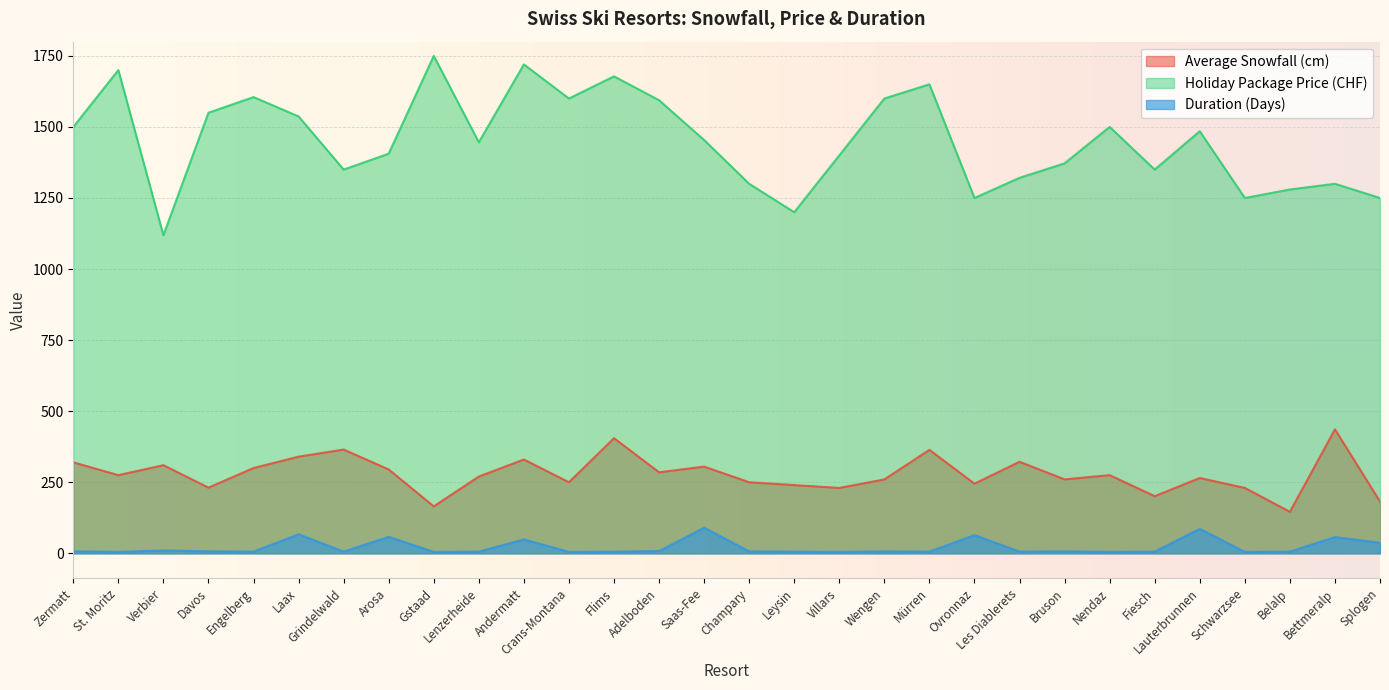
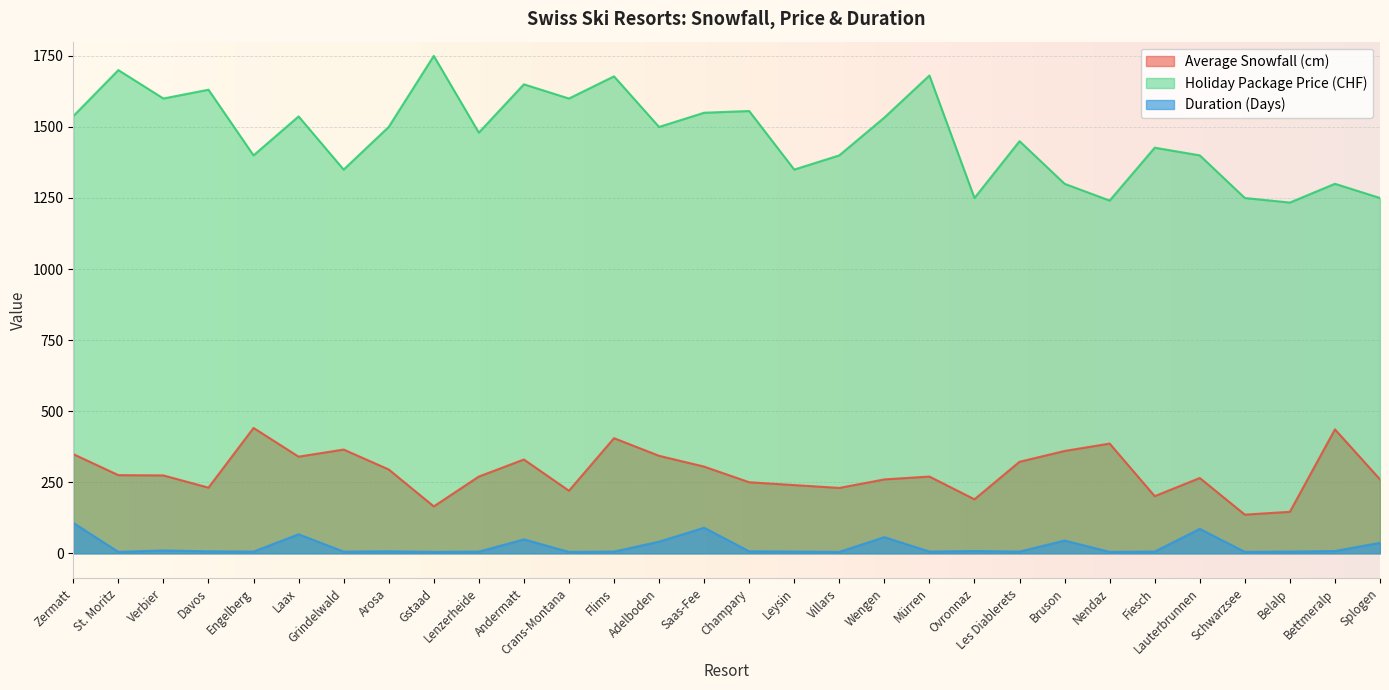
Average Snowfall (cm), Zermatt: 320 -> 350
Holiday Package Price (CHF), Zermatt: 1500 -> 1540
Duration (Days), Zermatt: 10 -> 110
Average Snowfall (cm), Verbier: 310 -> 270
Holiday Package Price (CHF), Verbier: 1120 -> 1600
Holiday Package Price (CHF), Davos: 1550 -> 1630
Average Snowfall (cm), Engelberg: 300 -> 440
Holiday Package Price (CHF), Engelberg: 1610 -> 1400
Holiday Package Price (CHF), Arosa: 1410 -> 1500
Duration (Days), Arosa: 60 -> 10
Holiday Package Price (CHF), Lenzerheide: 1450 -> 1480
Holiday Package Price (CHF), Andermatt: 1720 -> 1650
Average Snowfall (cm), Crans-Montana: 250 -> 220
Average Snowfall (cm), Adelboden: 290 -> 340
Holiday Package Price (CHF), Adelboden: 1590 -> 1500
Duration (Days), Adelboden: 10 -> 40
Holiday Package Price (CHF), Saas-Fee: 1450 -> 1550
Holiday Package Price (CHF), Champary: 1300 -> 1560
Holiday Package Price (CHF), Leysin: 1200 -> 1350
Holiday Package Price (CHF), Wengen: 1600 -> 1530
Duration (Days), Wengen: 10 -> 60
Average Snowfall (cm), Mürren: 360 -> 270
Holiday Package Price (CHF), Mürren: 1650 -> 1680
Average Snowfall (cm), Ovronnaz: 250 -> 190
Duration (Days), Ovronnaz: 60 -> 10
Holiday Package Price (CHF), Les Diablerets: 1320 -> 1450
Average Snowfall (cm), Bruson: 260 -> 360
Holiday Package Price (CHF), Bruson: 1370 -> 1300
Duration (Days), Bruson: 10 -> 50
Average Snowfall (cm), Nendaz: 280 -> 390
Holiday Package Price (CHF), Nendaz: 1500 -> 1240
Holiday Package Price (CHF), Fiesch: 1350 -> 1430
Holiday Package Price (CHF), Lauterbrunnen: 1490 -> 1400
Average Snowfall (cm), Schwarzsee: 230 -> 140
Holiday Package Price (CHF), Belalp: 1280 -> 1230
Duration (Days), Bettmeralp: 60 -> 10
Average Snowfall (cm), Splogen: 180 -> 260
